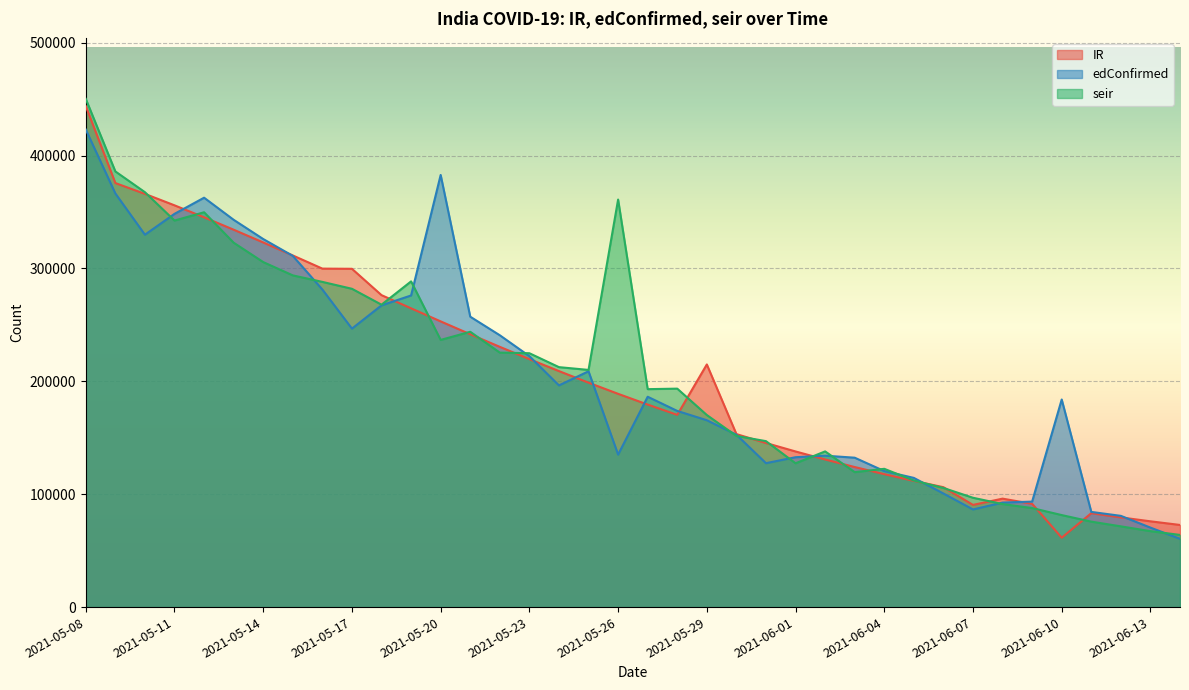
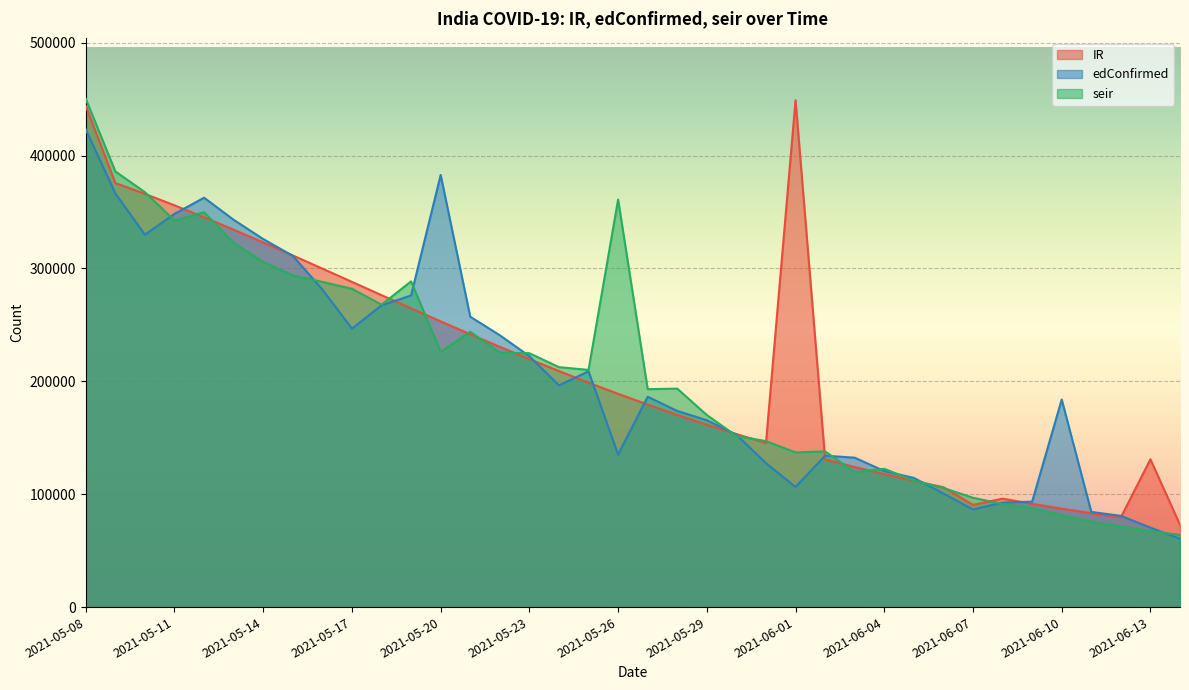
IR, 2021-05-17: 300000 -> 288000
seir, 2021-05-20: 237000 -> 226000
IR, 2021-05-29: 215000 -> 162000
IR, 2021-06-01: 138000 -> 449000
edConfirmed, 2021-06-01: 133000 -> 106000
seir, 2021-06-01: 127000 -> 137000
IR, 2021-06-10: 61000 -> 87000
IR, 2021-06-13: 76000 -> 131000
